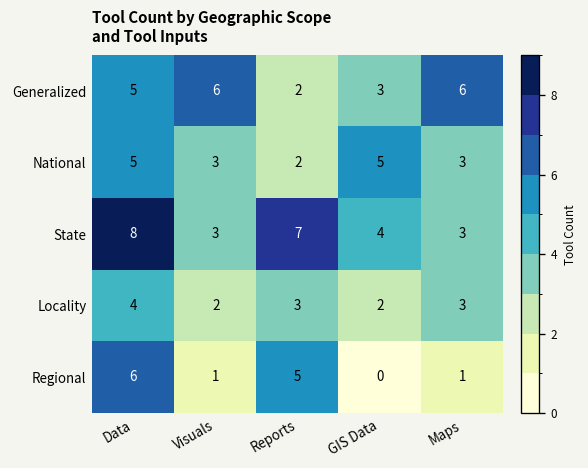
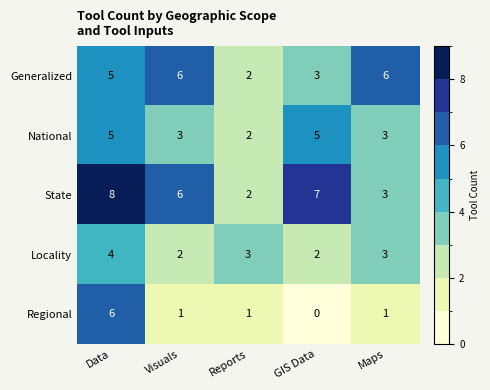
State, Visuals: 3 -> 6
State, Reports: 7 -> 2
State, GIS Data: 4 -> 7
Regional, Reports: 5 -> 1
